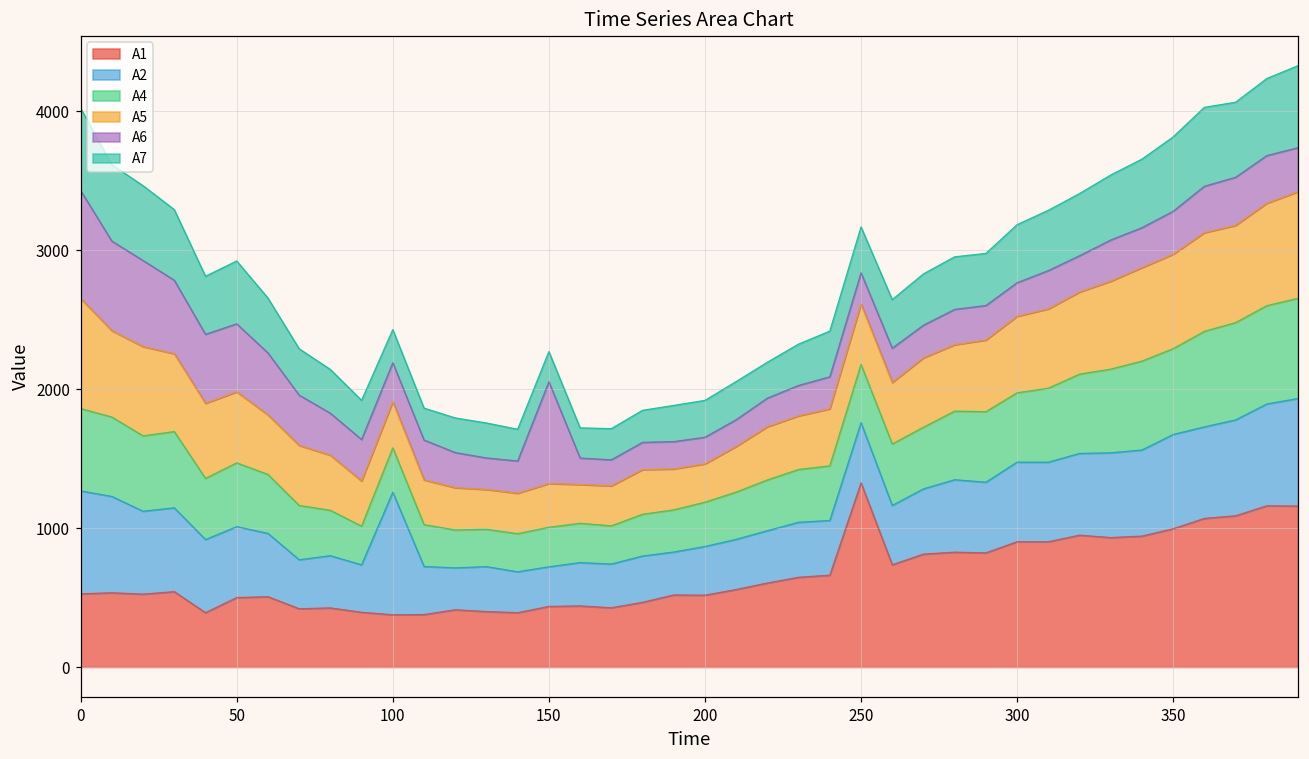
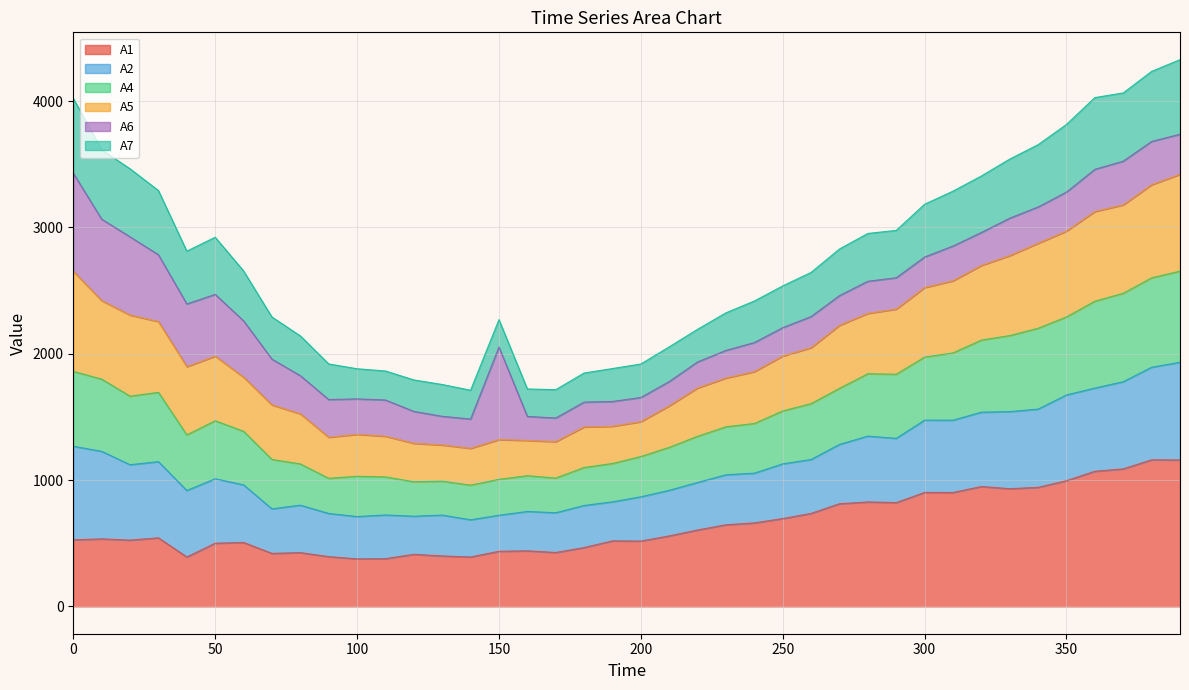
A2, 100: 880 -> 330
A1, 250: 1330 -> 700
